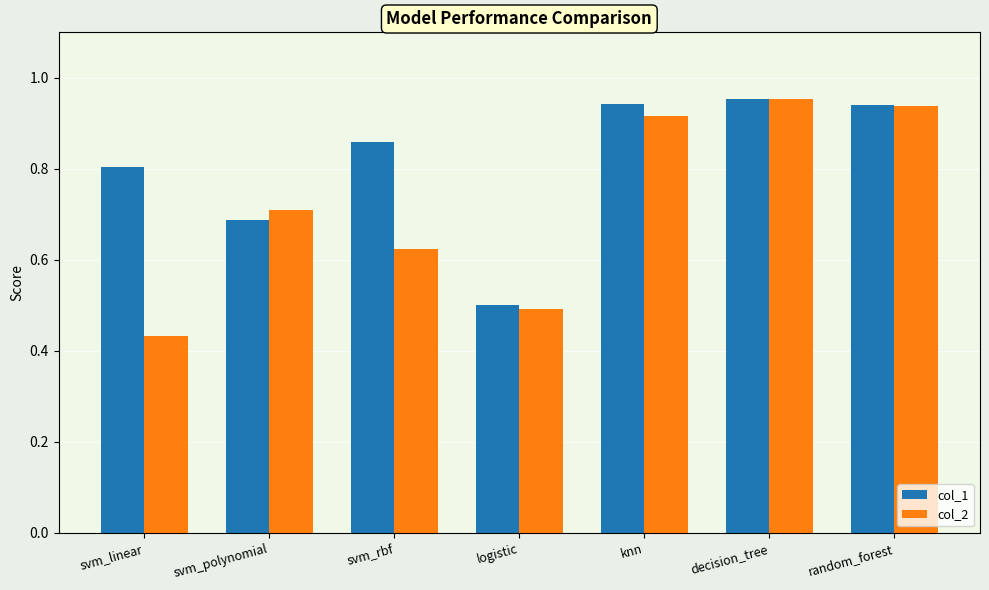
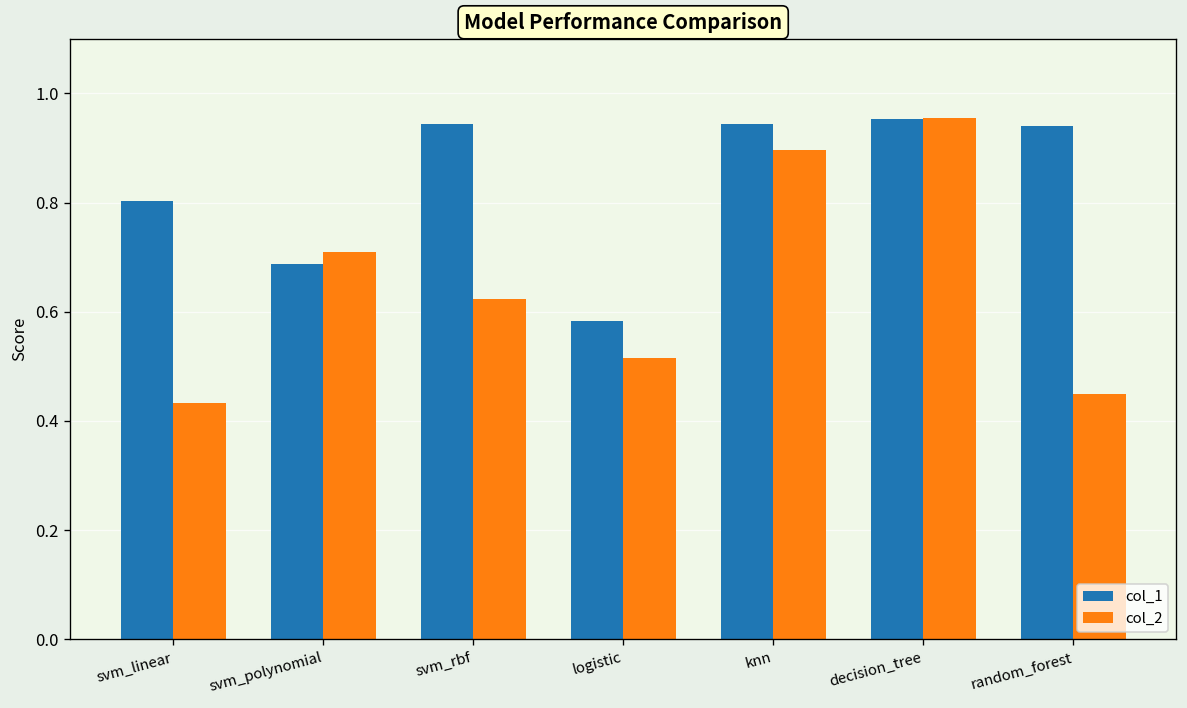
col_1, svm_rbf: 0.86 -> 0.94
col_1, logistic: 0.50 -> 0.58
col_2, logistic: 0.49 -> 0.51
col_2, knn: 0.92 -> 0.90
col_2, random_forest: 0.94 -> 0.45
